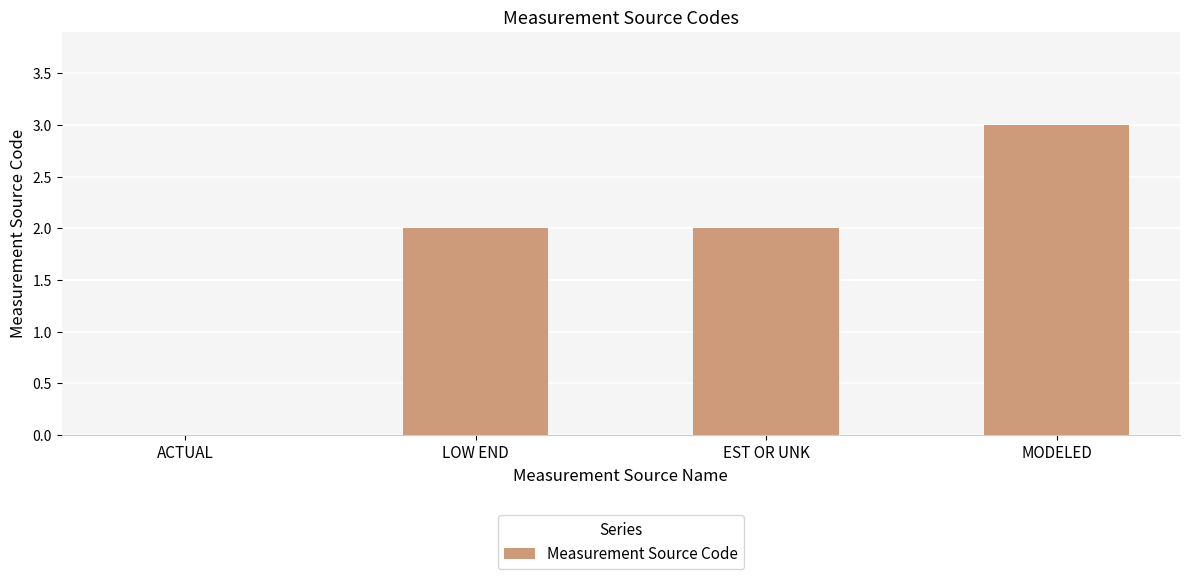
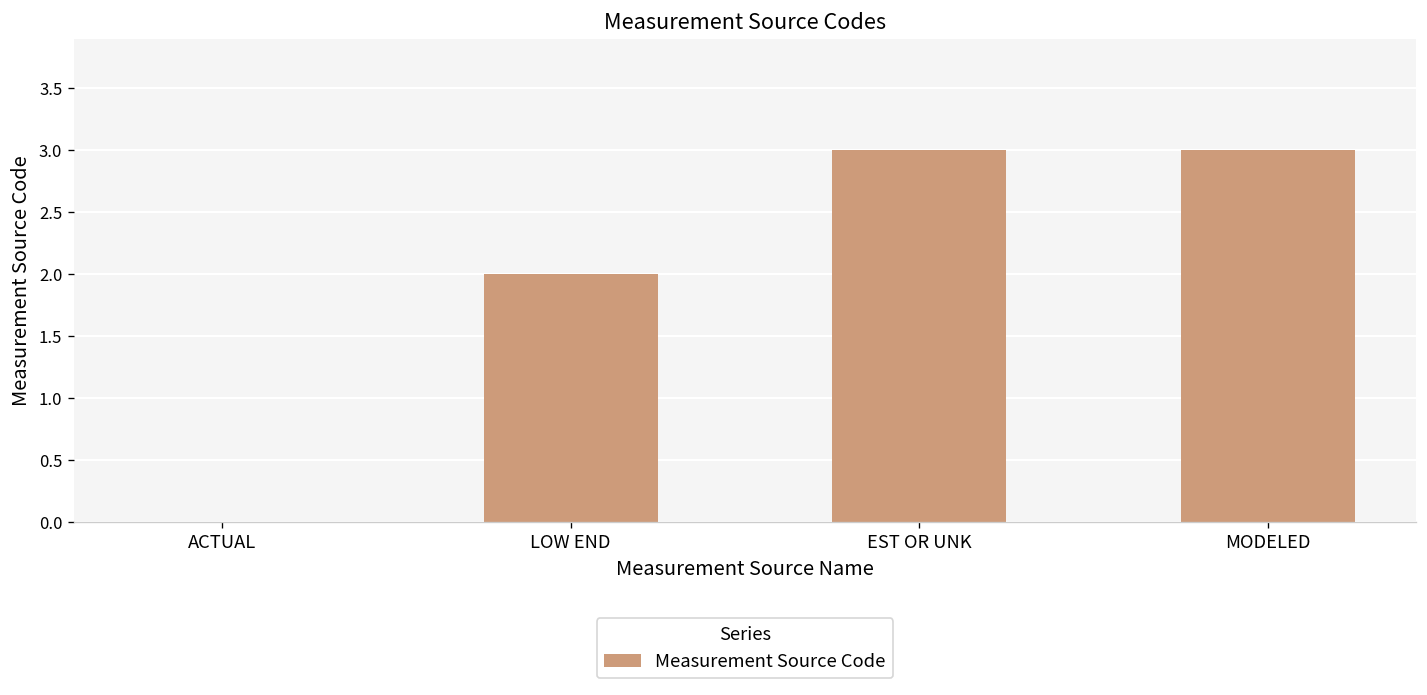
EST OR UNK: 2 -> 3
